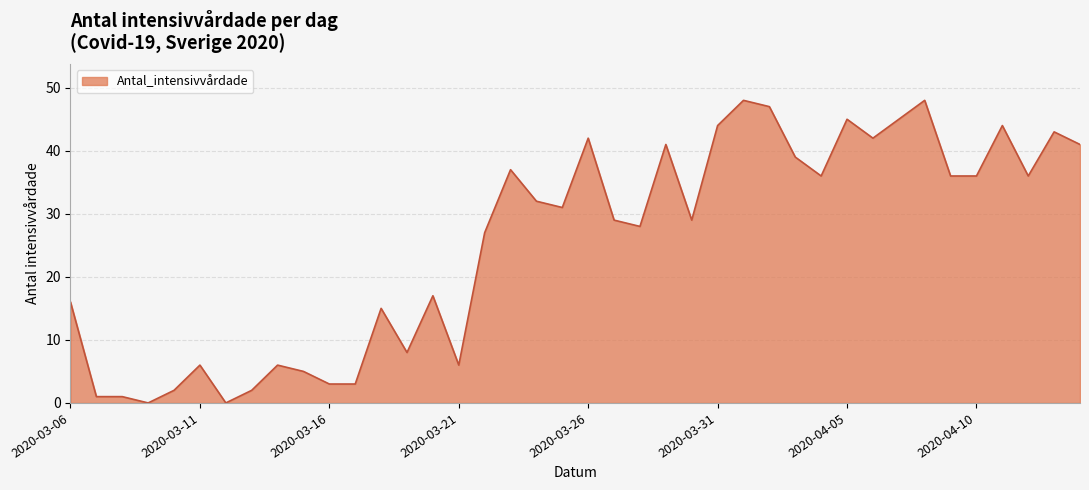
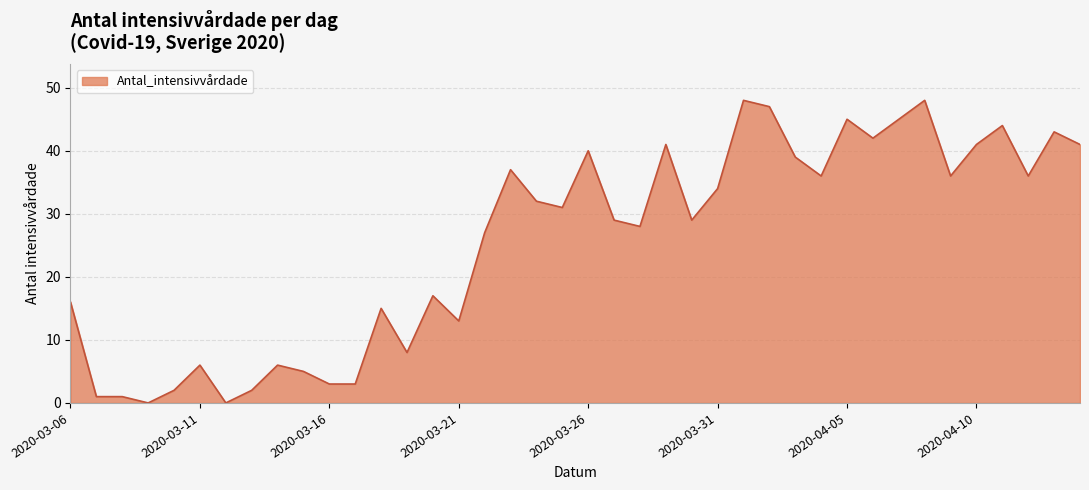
2020-03-21: 6 -> 13
2020-03-26: 42 -> 40
2020-03-31: 44 -> 34
2020-04-10: 36 -> 41
